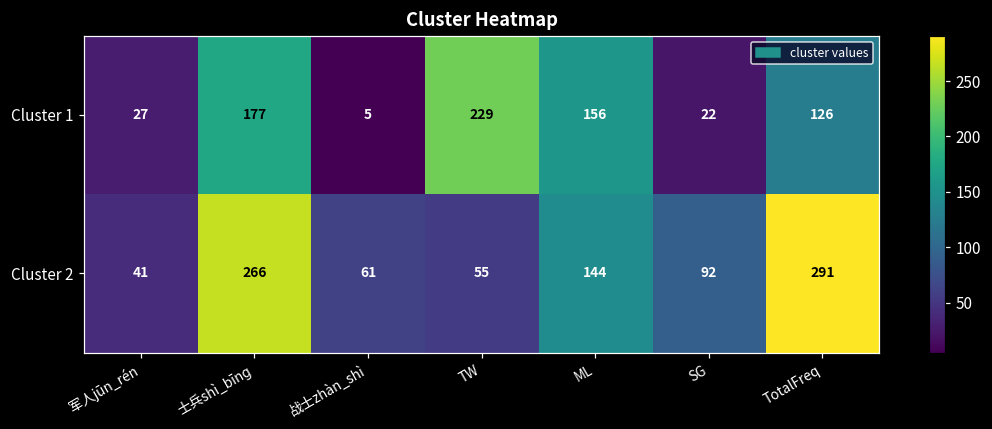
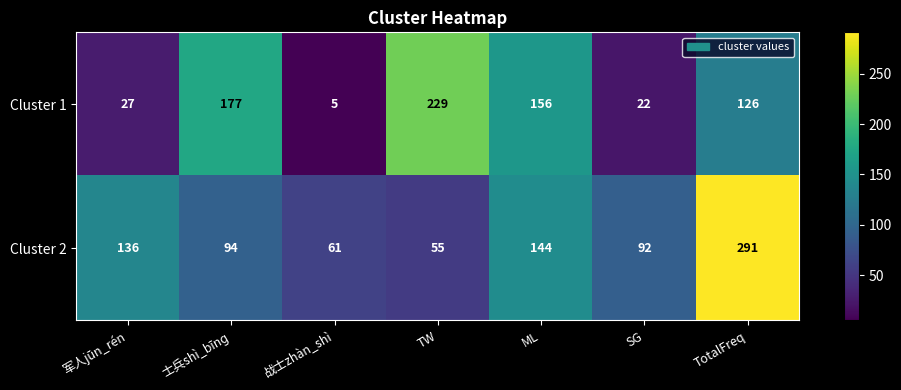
Cluster 2, 军人jūn_rén: 41 -> 136
Cluster 2, 士兵shì_bīnɡ: 266 -> 94
